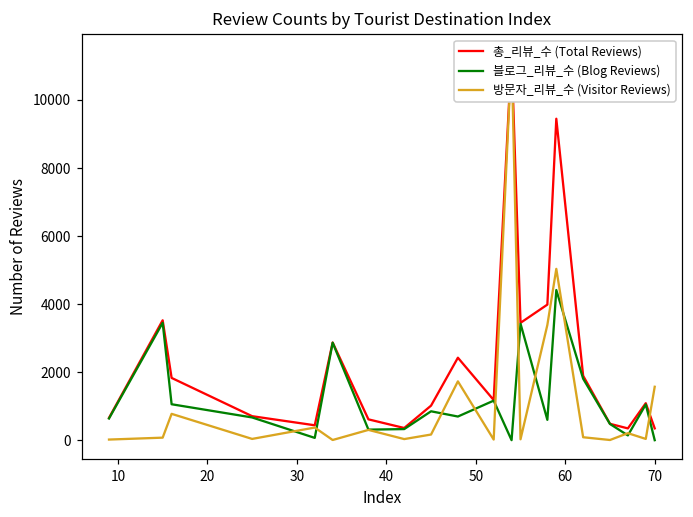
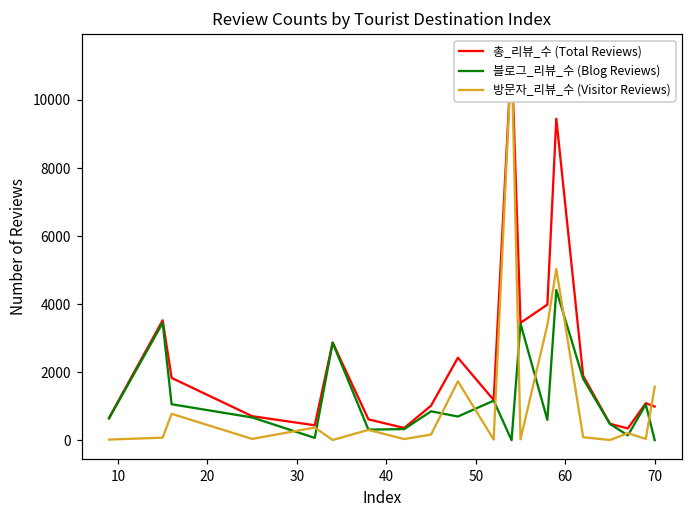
총_리뷰_수 (Total Reviews), 70: 300 -> 1000
